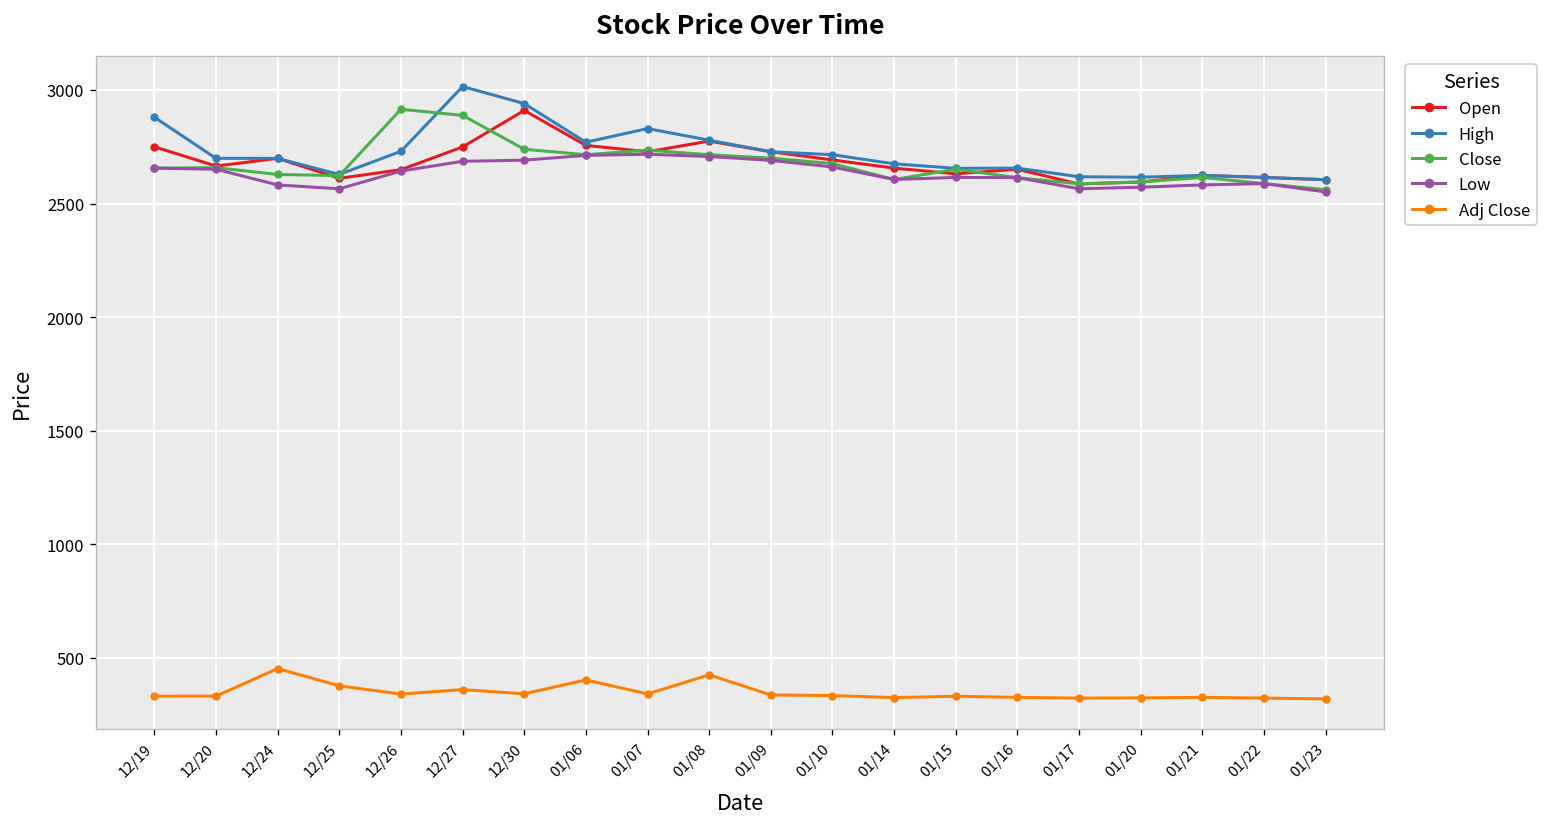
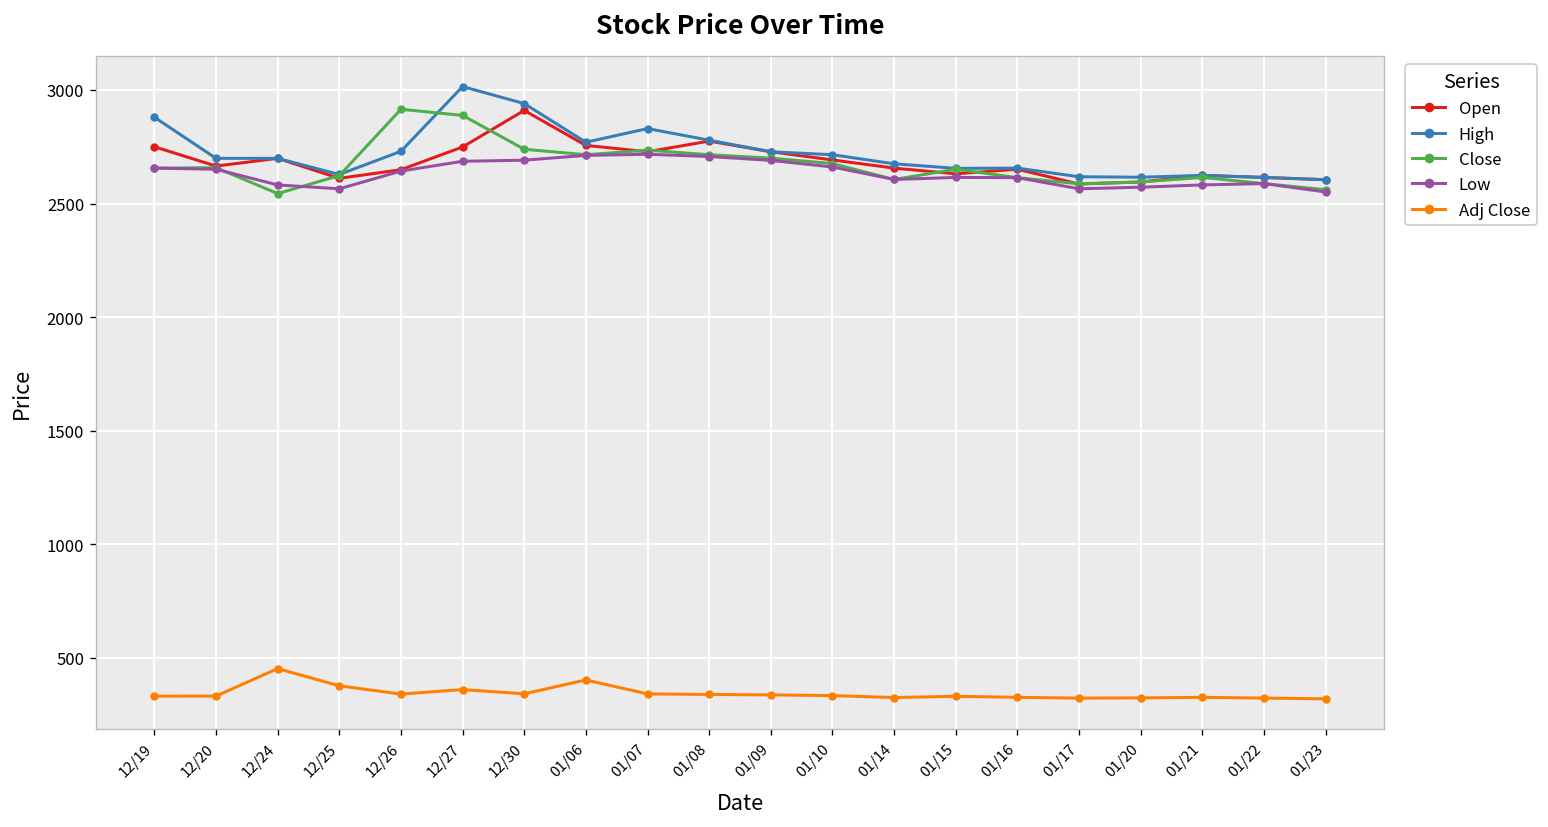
Close, 12/24: 2630 -> 2540
Adj Close, 01/08: 430 -> 340
